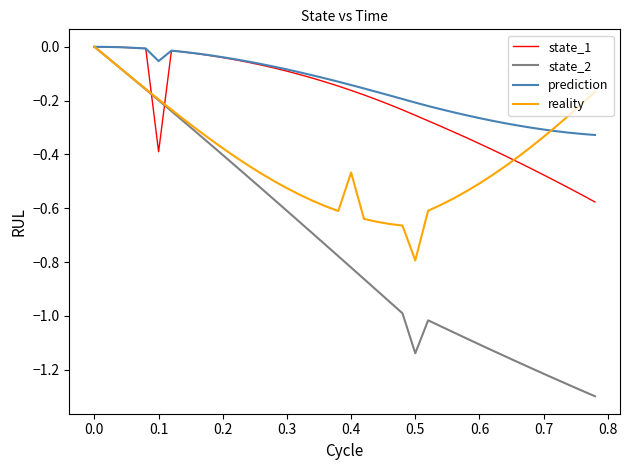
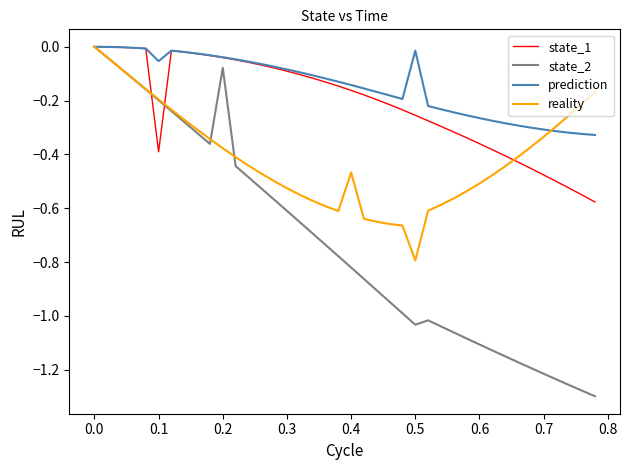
state_2, 0.2: -0.40 -> -0.08
state_2, 0.5: -1.14 -> -1.03
prediction, 0.5: -0.21 -> -0.01
